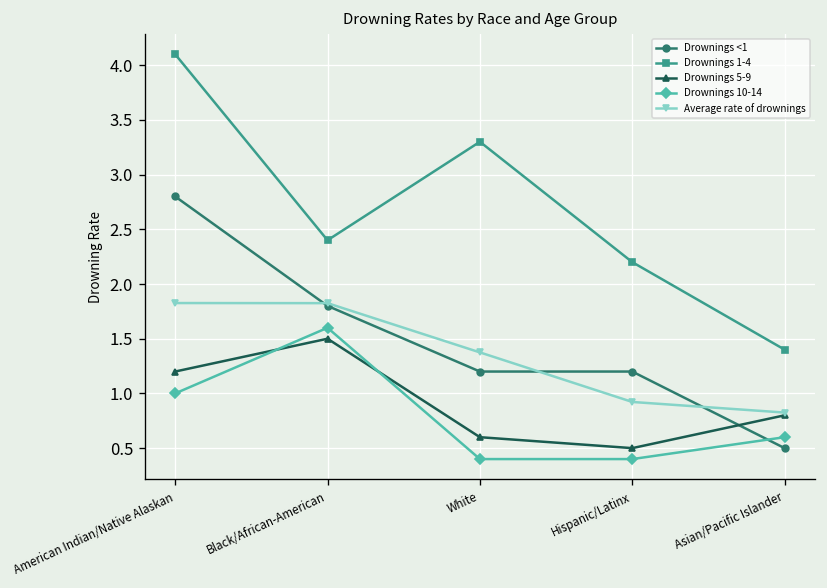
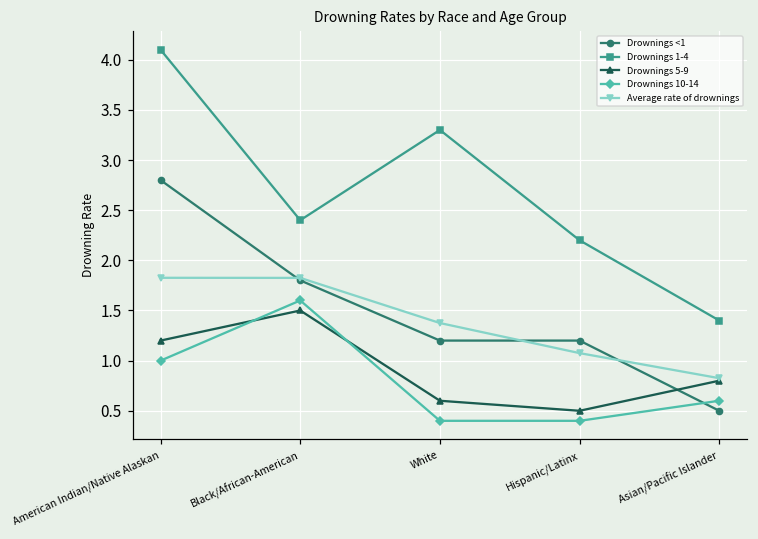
Average rate of drownings, Hispanic/Latinx: 0.9 -> 1.1
